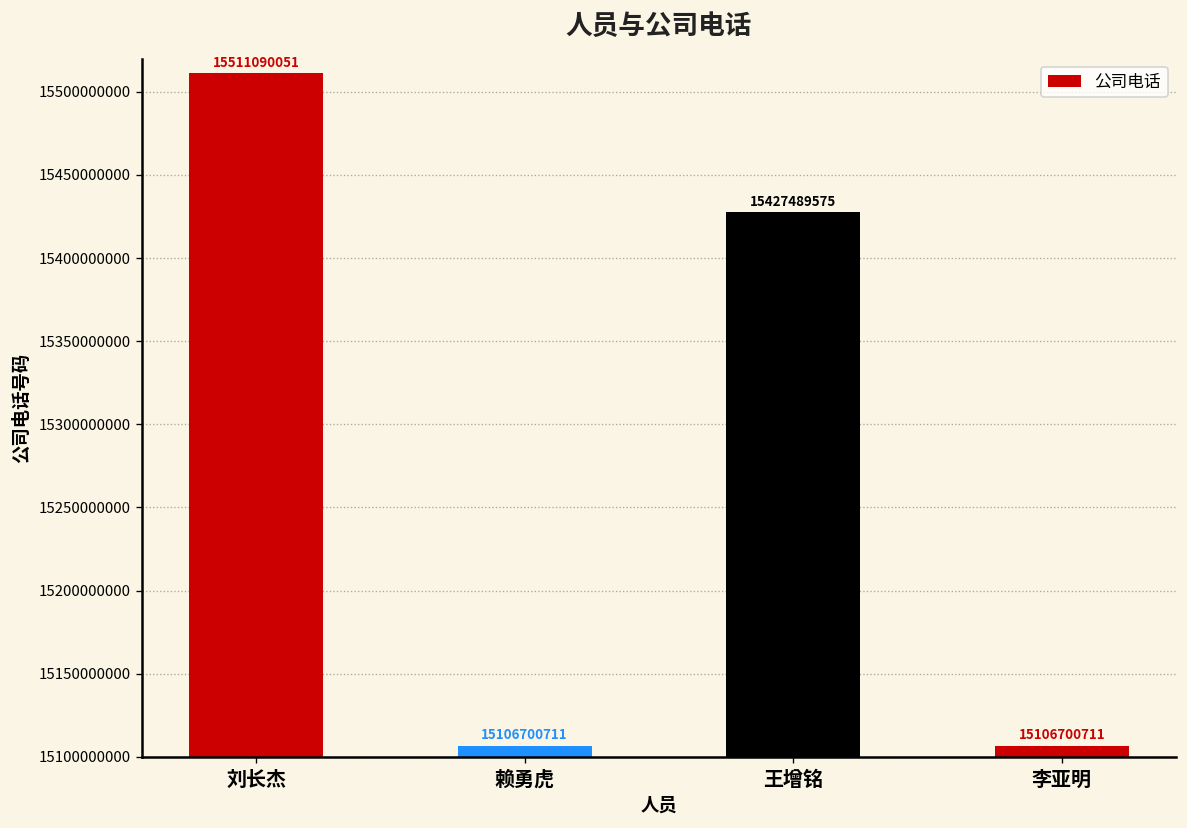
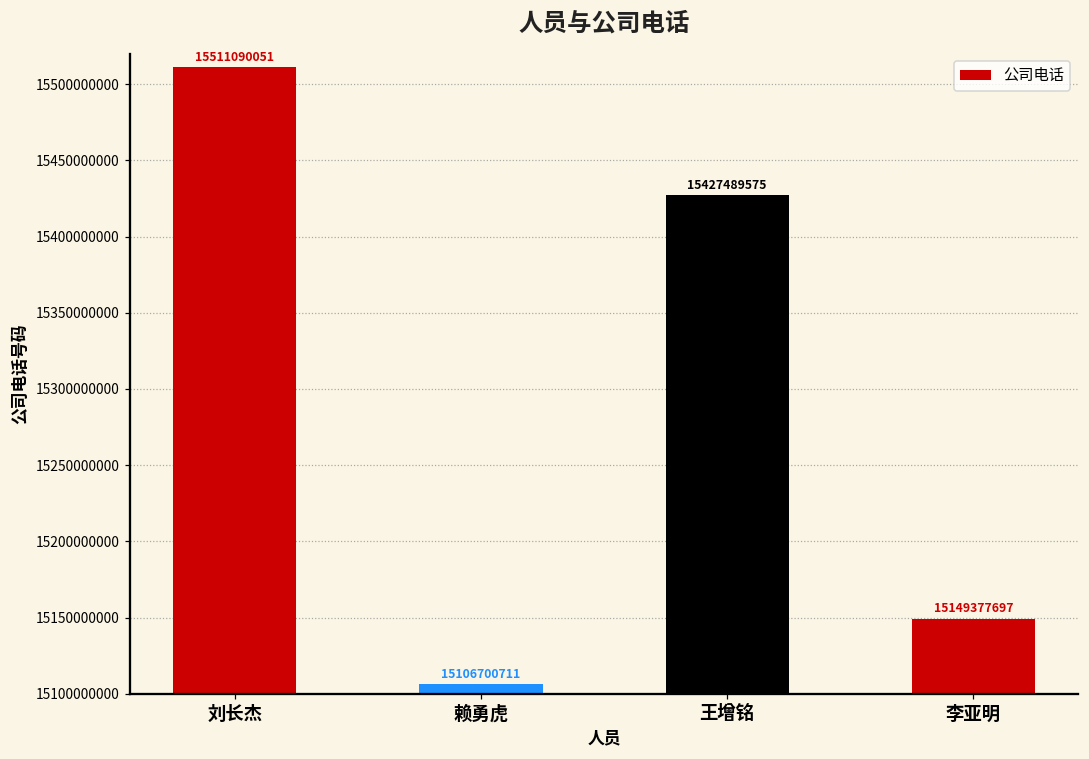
李亚明: 15106700711 -> 15149377697
